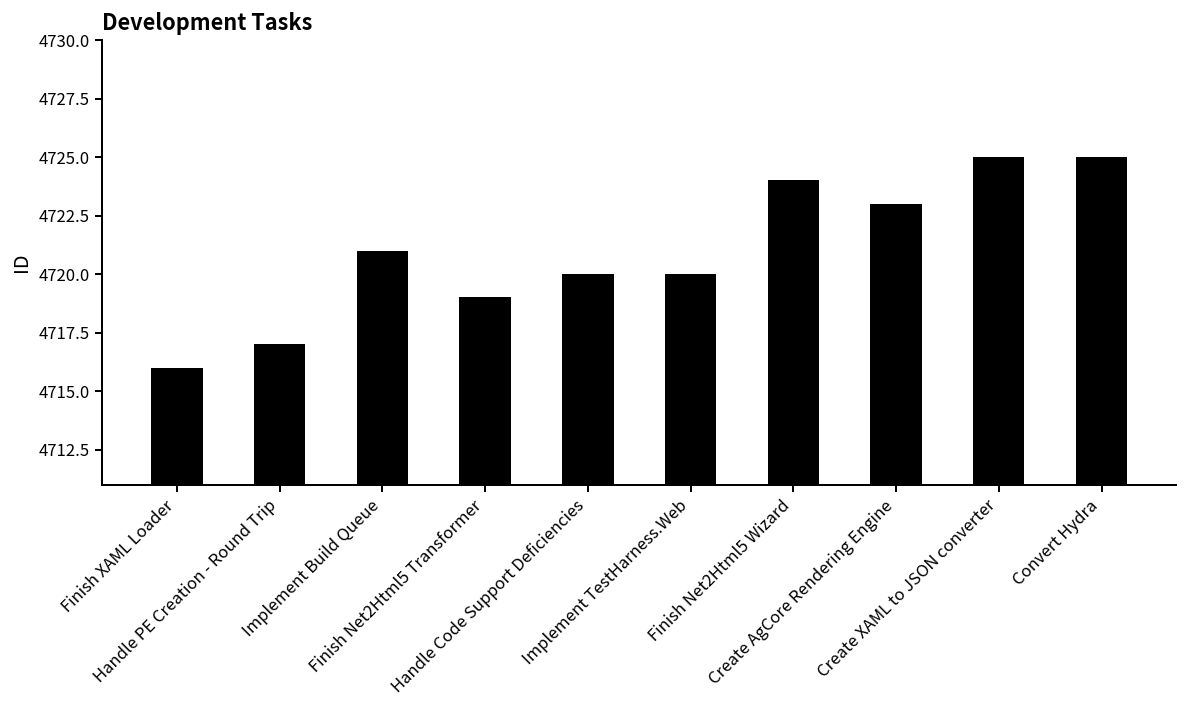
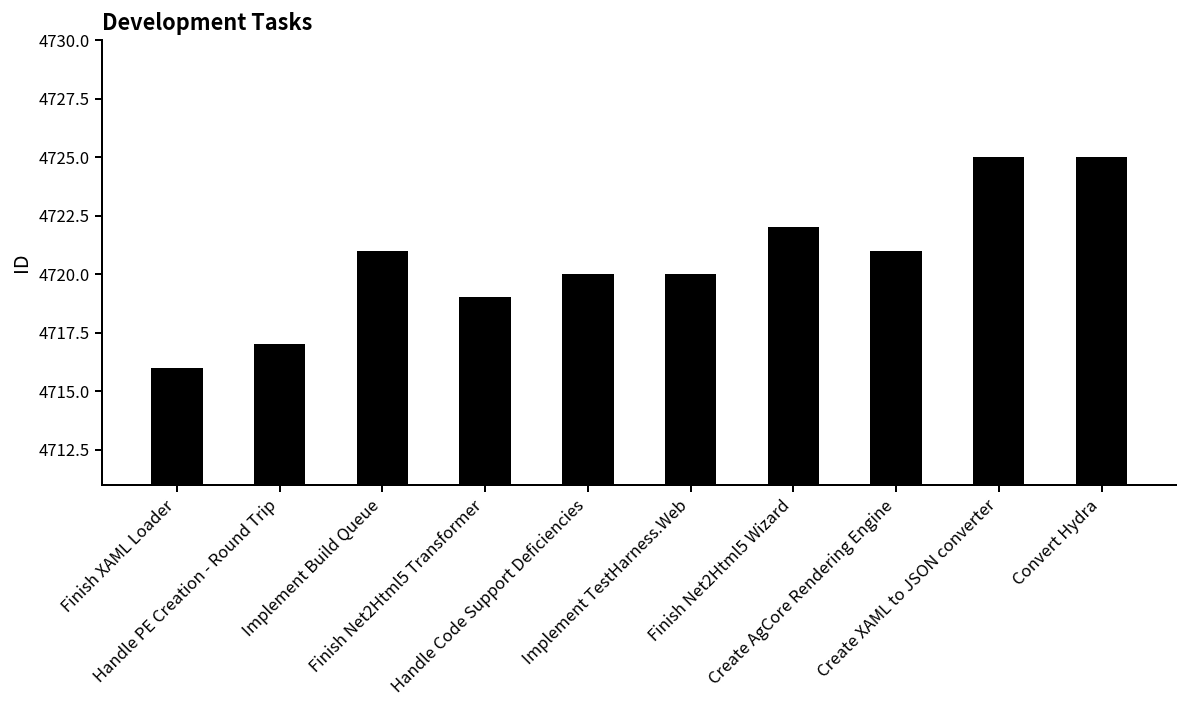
Finish Net2Html5 Wizard: 4724 -> 4722
Create AgCore Rendering Engine: 4723 -> 4721
